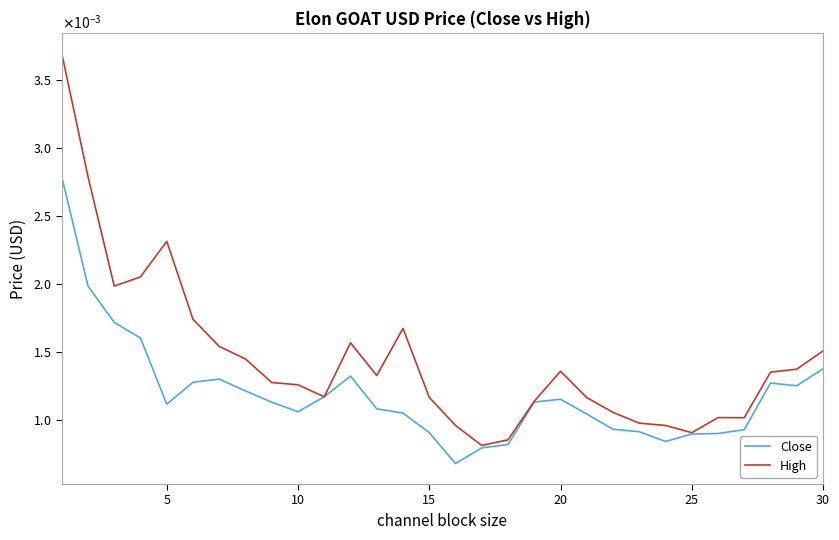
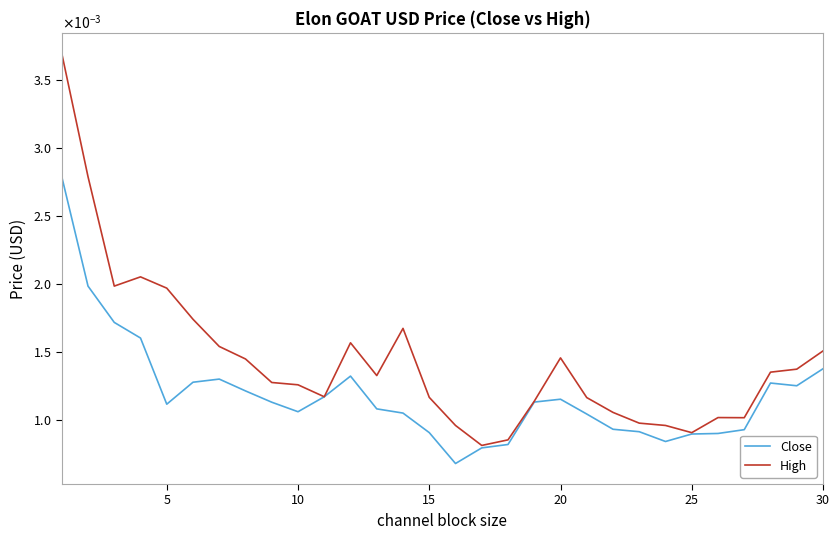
High, 5: 0.00231 -> 0.00197
High, 20: 0.00136 -> 0.00146
